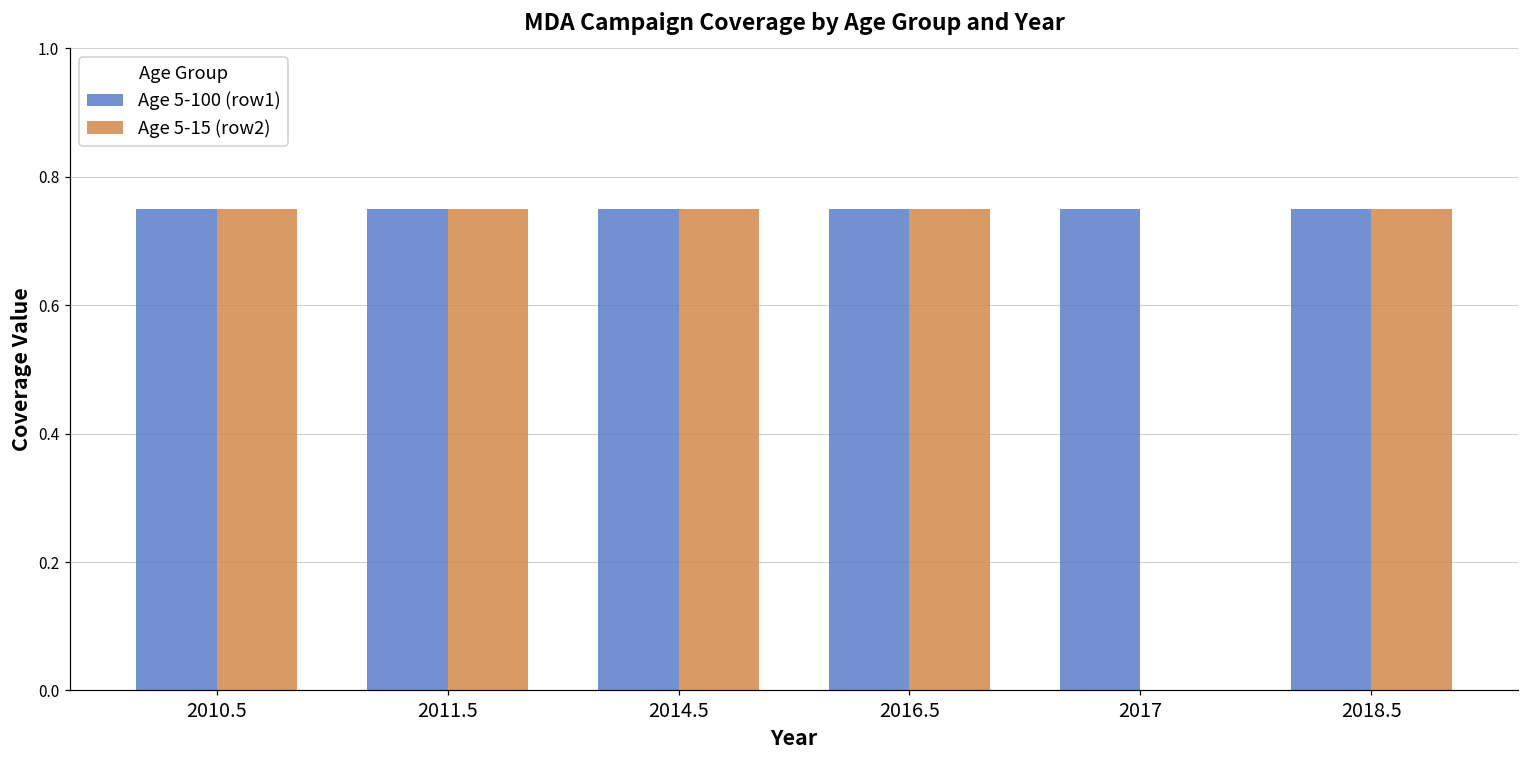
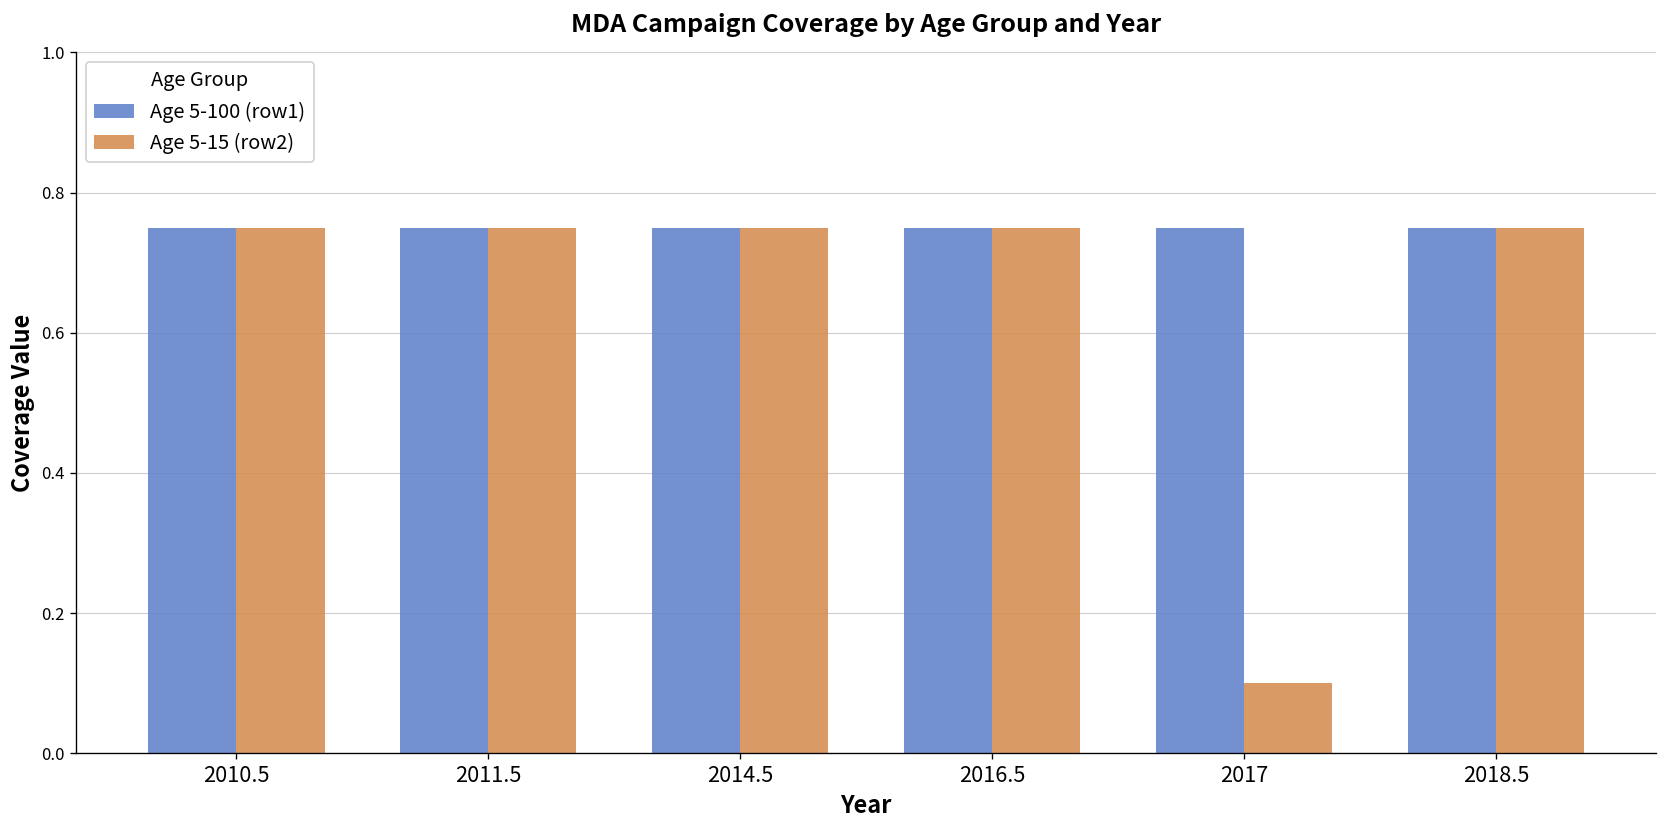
Age 5-15 (row2), 2017: 0.0 -> 0.1
